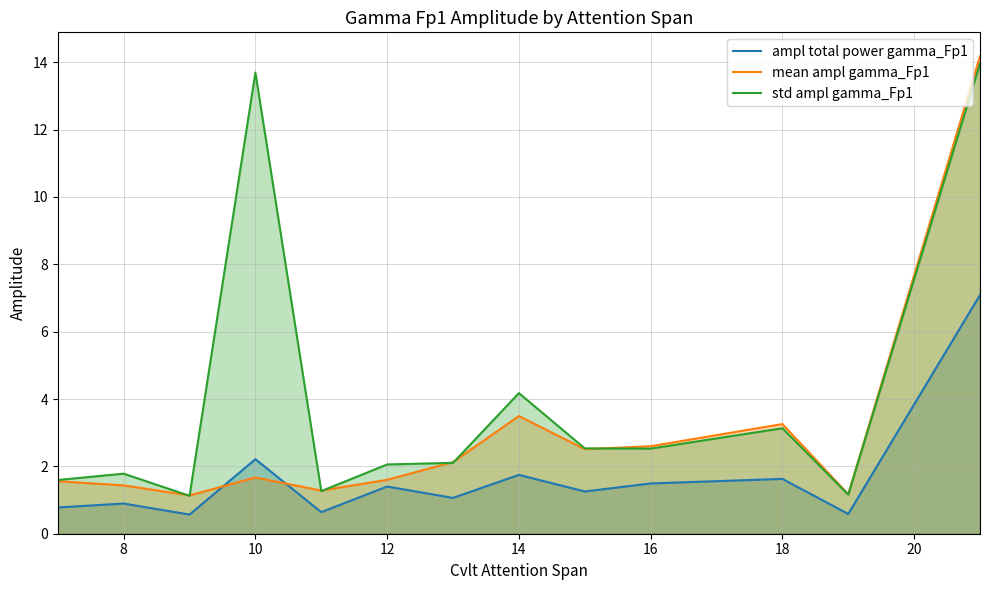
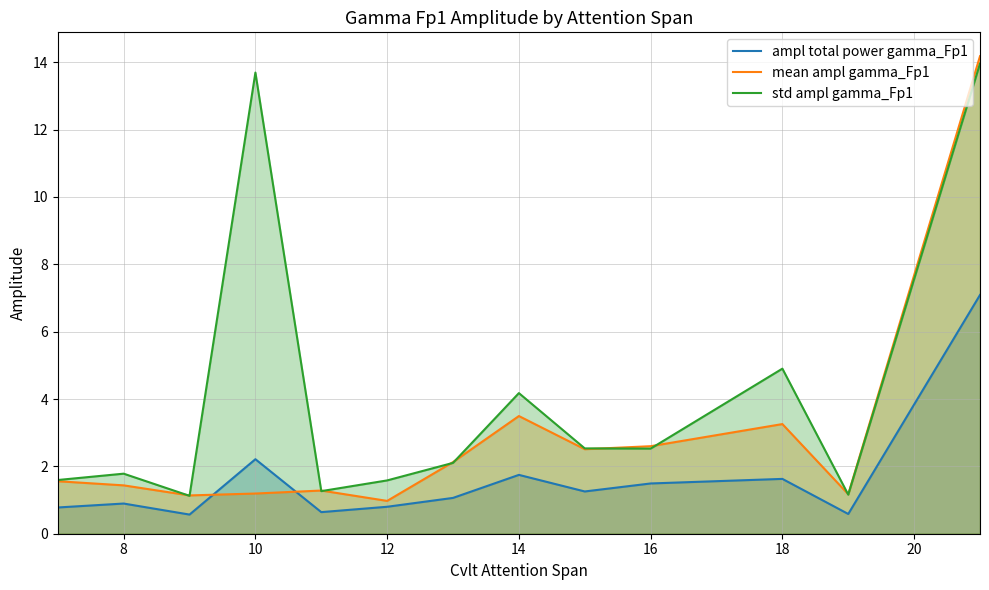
mean ampl gamma_Fp1, 10: 1.7 -> 1.2
ampl total power gamma_Fp1, 12: 1.4 -> 0.8
mean ampl gamma_Fp1, 12: 1.6 -> 1.0
std ampl gamma_Fp1, 12: 2.1 -> 1.6
std ampl gamma_Fp1, 18: 3.1 -> 4.9
